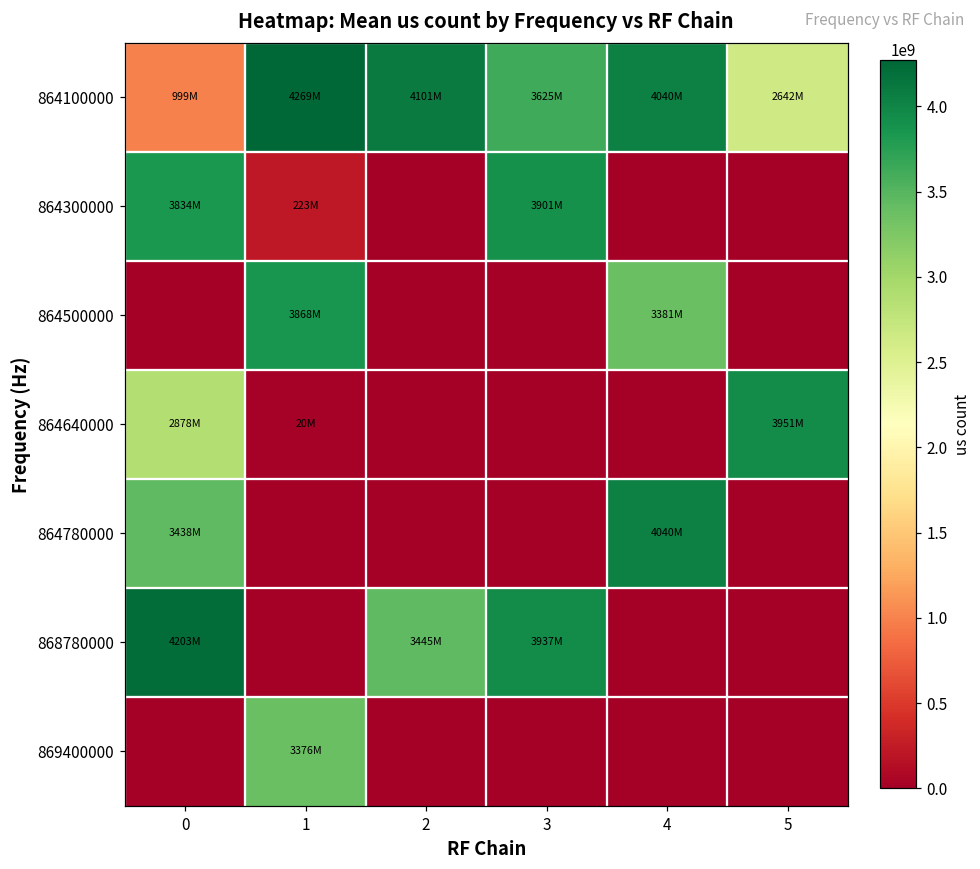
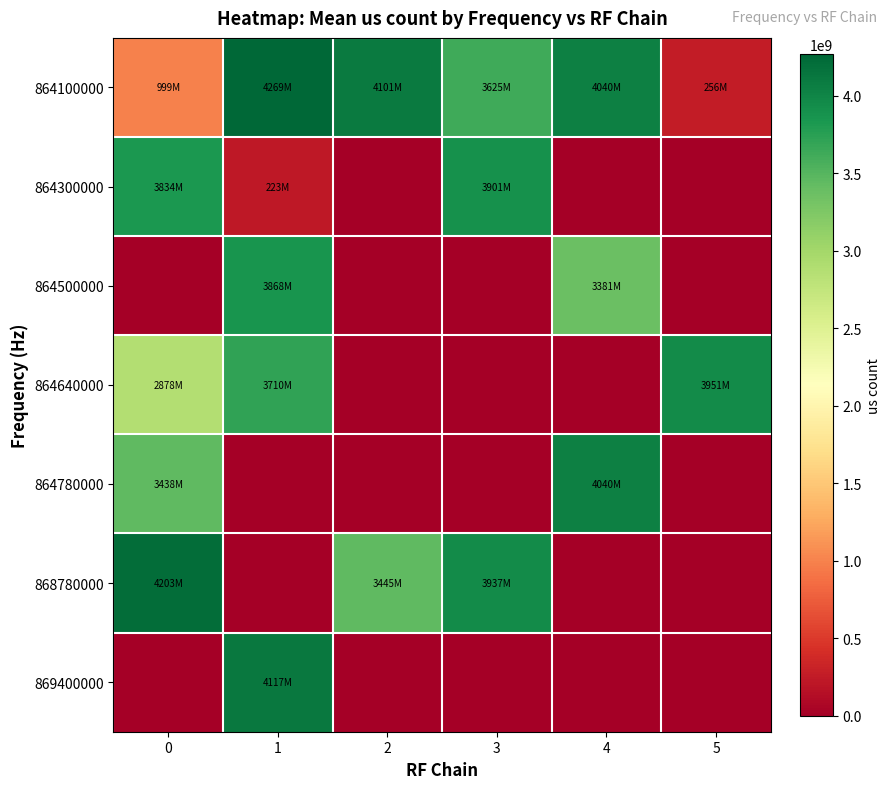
864100000, 5: 2642M -> 256M
864640000, 1: 20M -> 3710M
869400000, 1: 3376M -> 4117M
